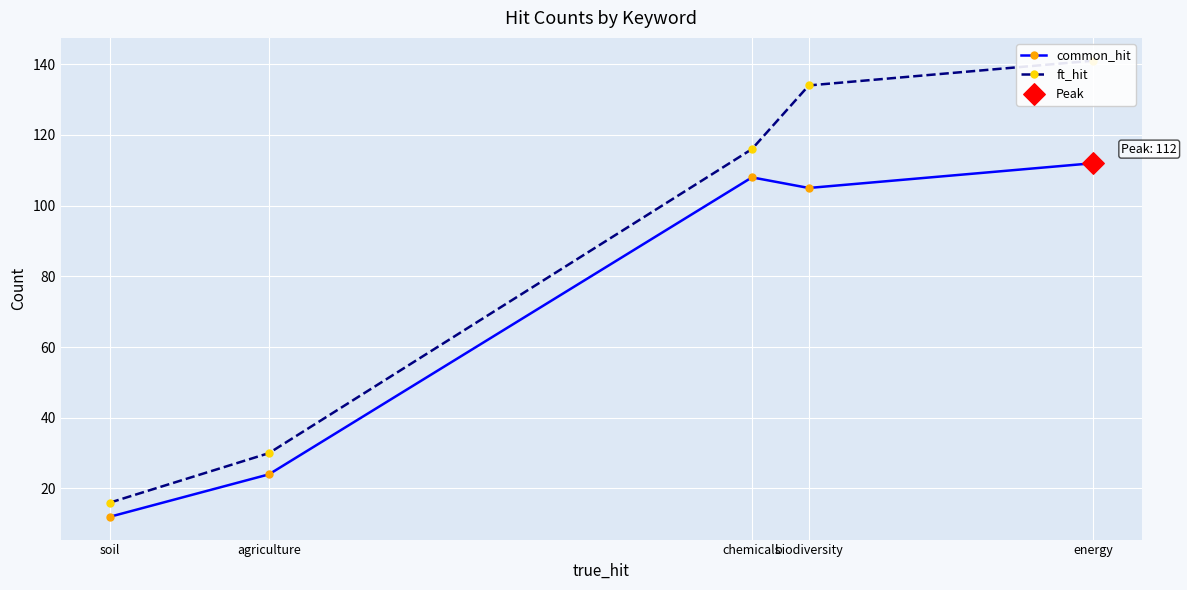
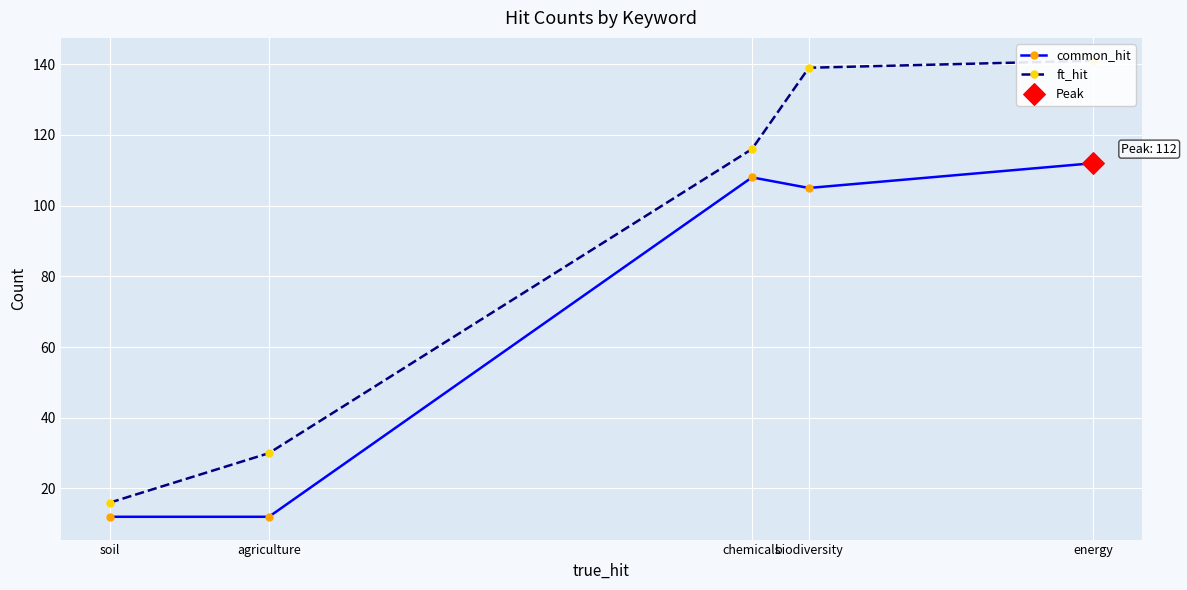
common_hit, agriculture: 24 -> 12
ft_hit, biodiversity: 134 -> 139
